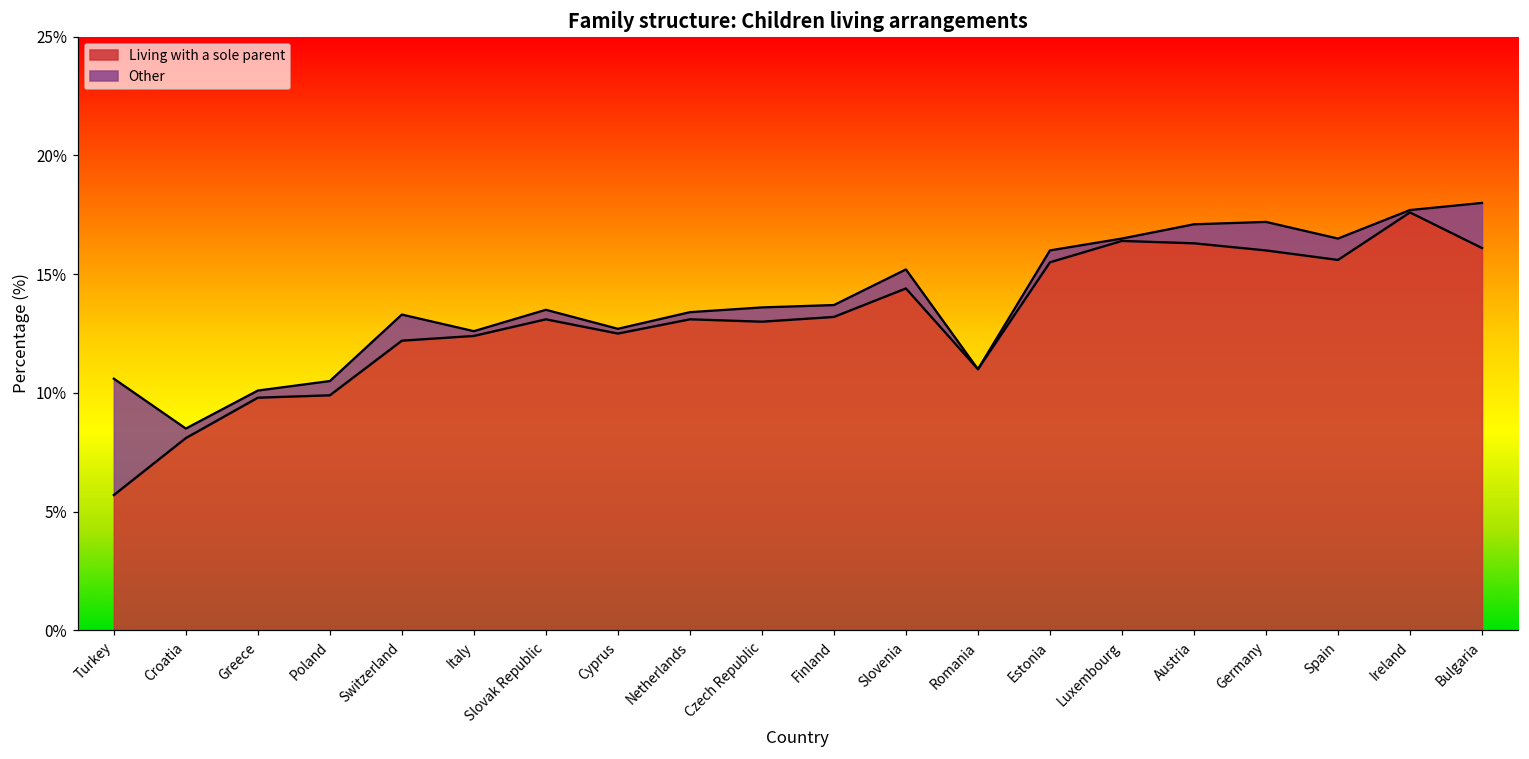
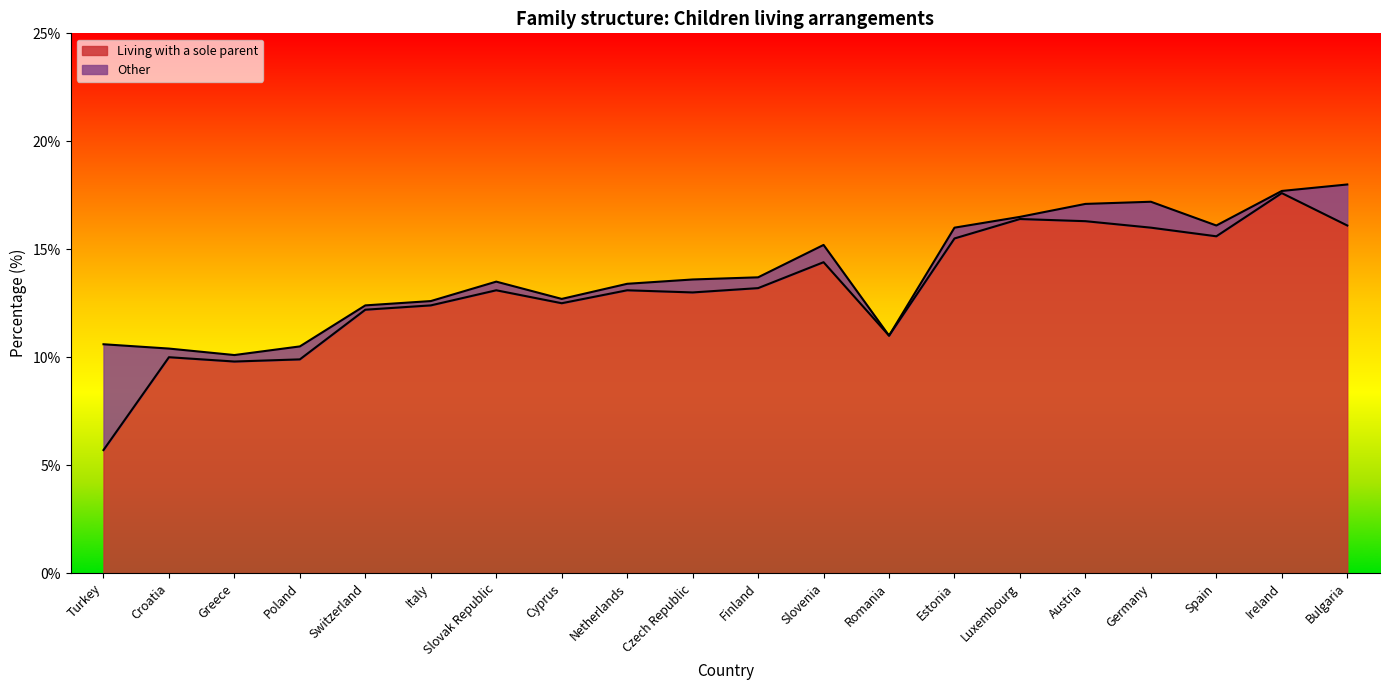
Living with a sole parent, Croatia: 8.1% -> 10.0%
Other, Switzerland: 1.1% -> 0.2%
Other, Spain: 0.9% -> 0.5%
